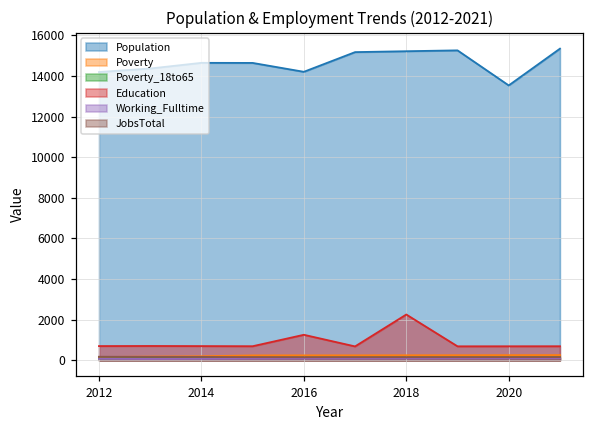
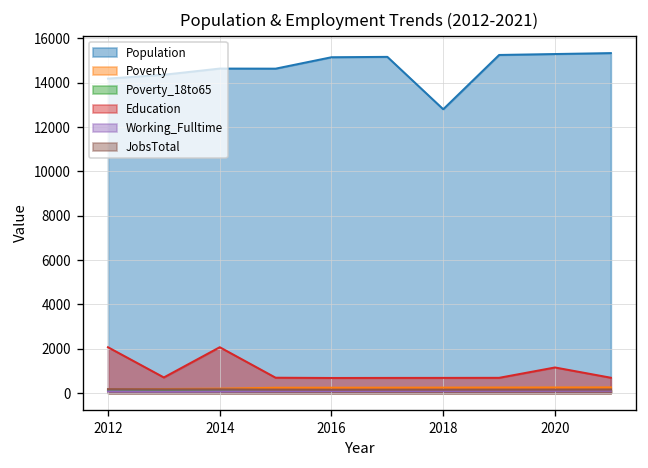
Education, 2012: 700 -> 2100
Education, 2014: 700 -> 2100
Population, 2016: 14200 -> 15200
Education, 2016: 1300 -> 700
Population, 2018: 15200 -> 12800
Education, 2018: 2300 -> 700
Population, 2020: 13500 -> 15300
Education, 2020: 700 -> 1200
